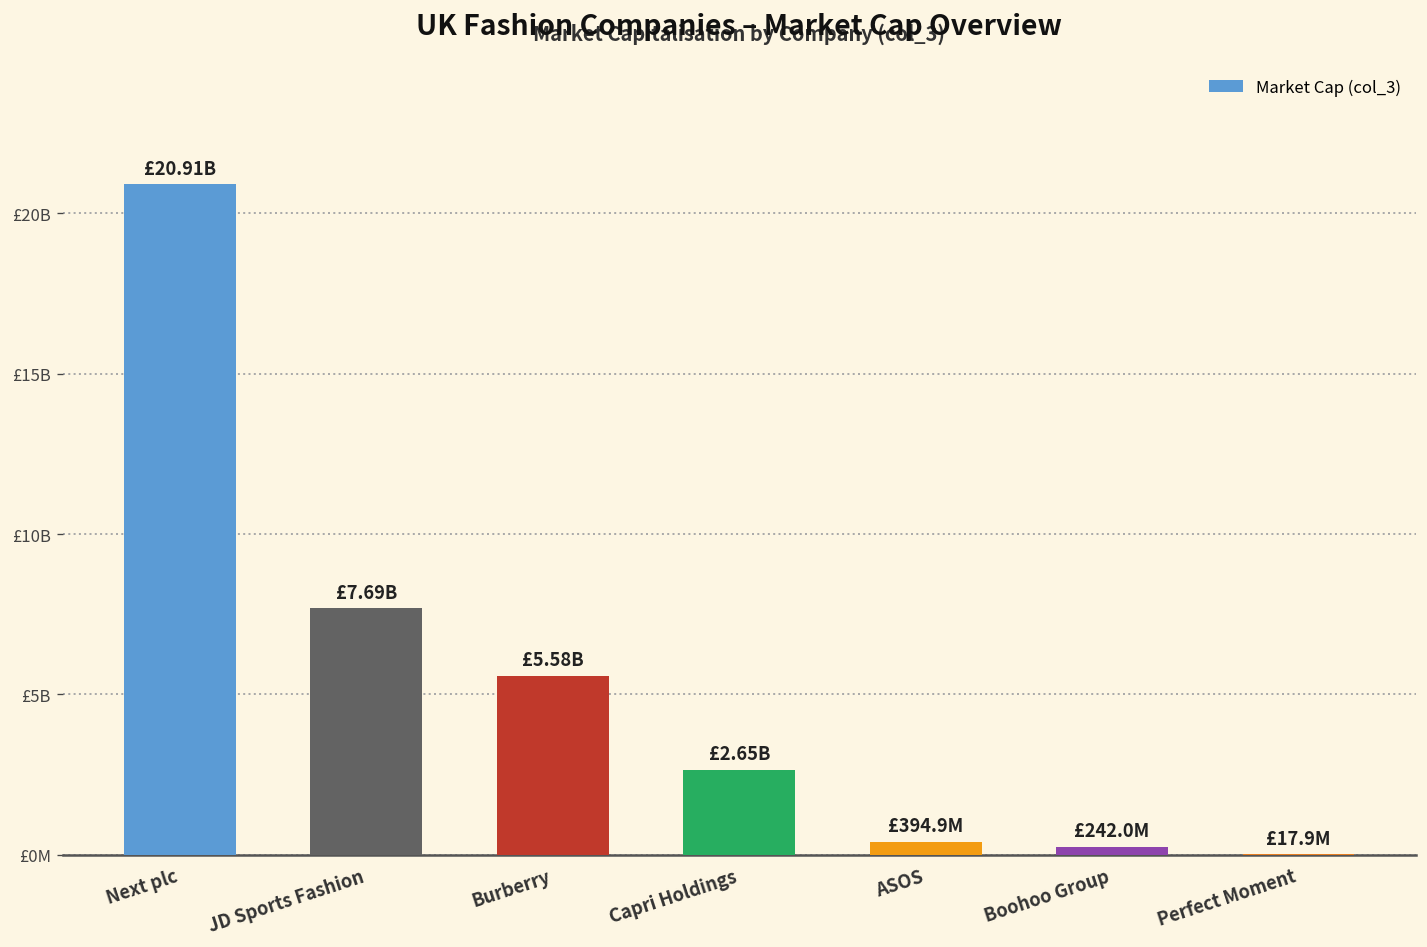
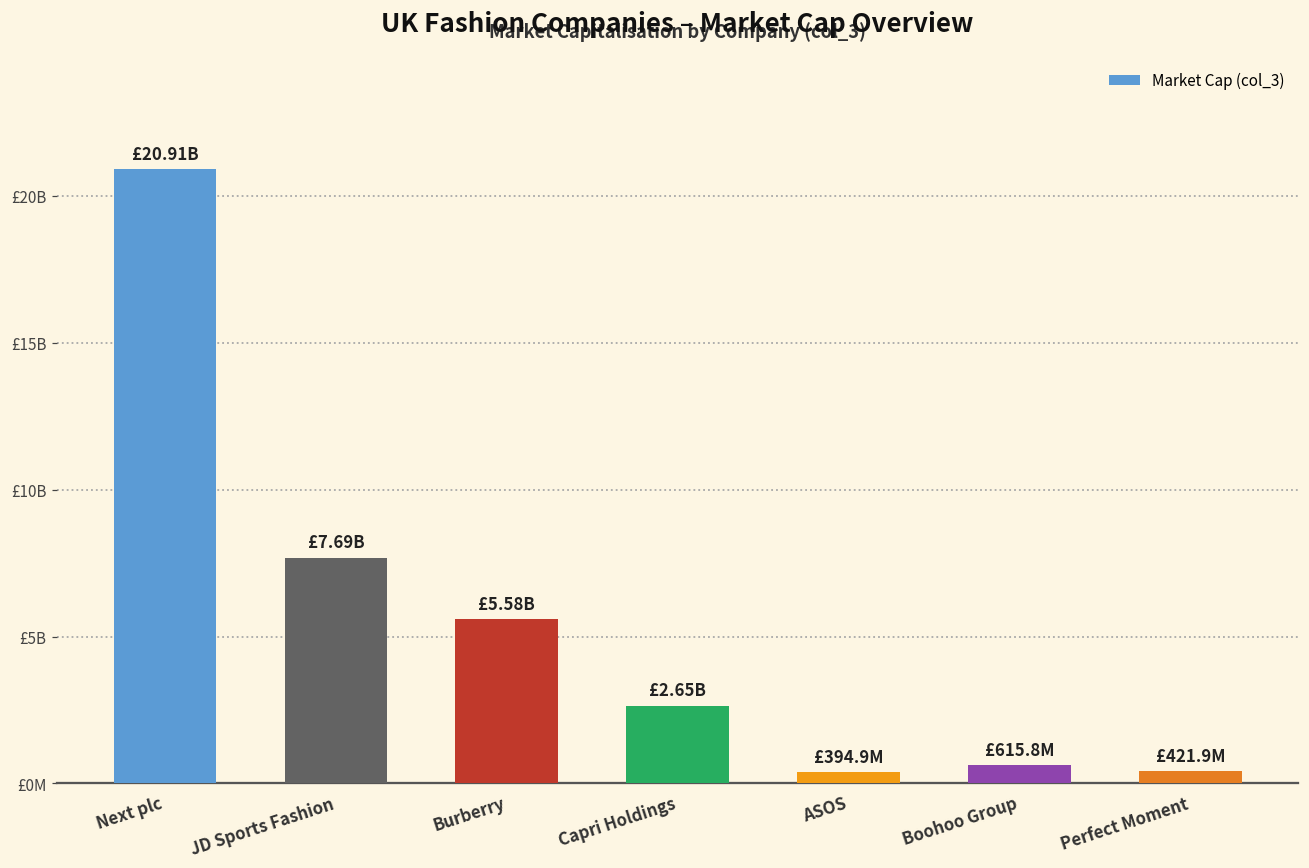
Boohoo Group: £242.0M -> £615.8M
Perfect Moment: £17.9M -> £421.9M
